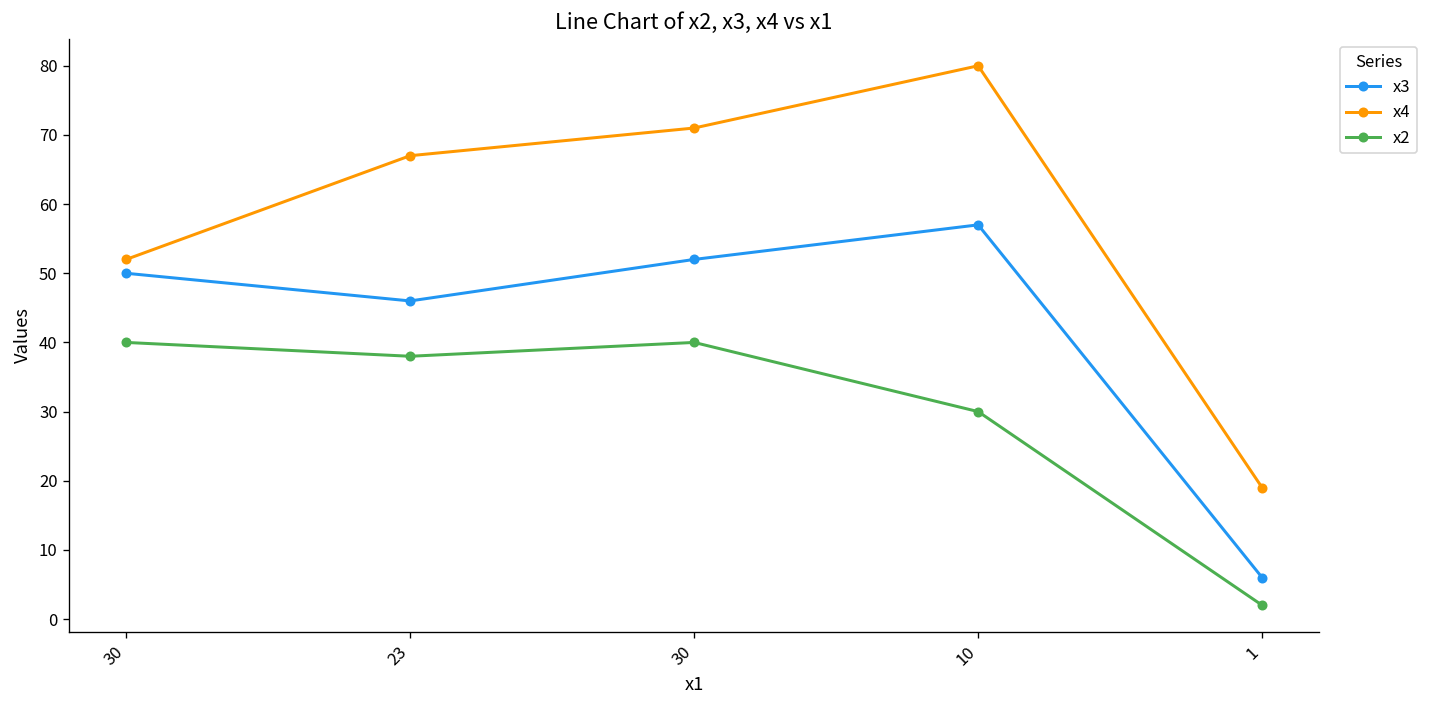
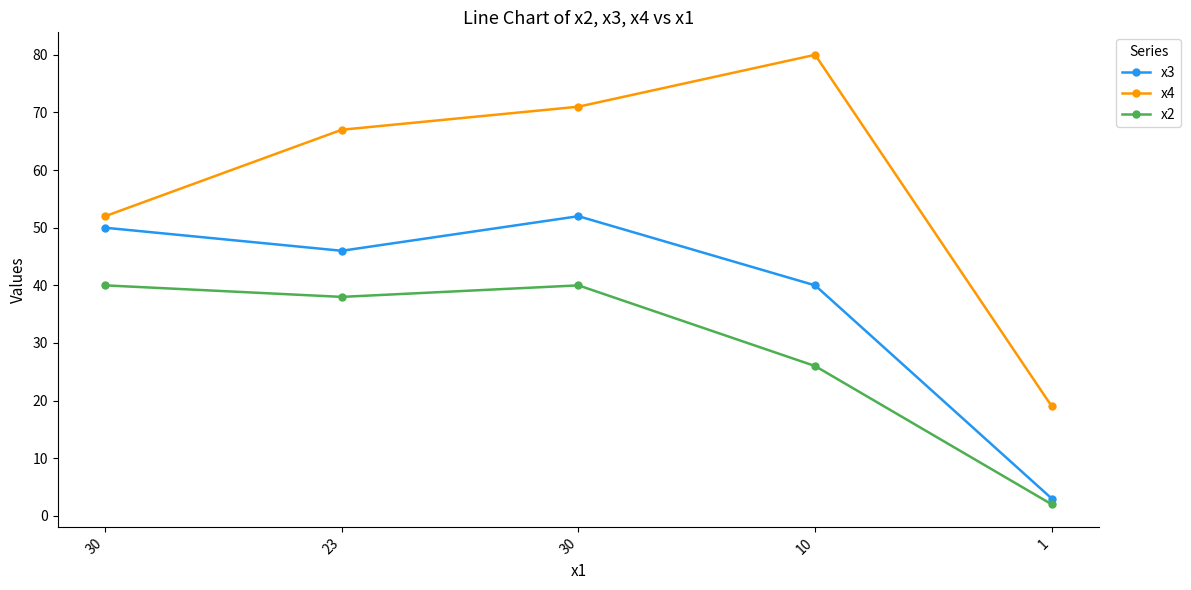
x3, 10: 57 -> 40
x2, 10: 30 -> 26
x3, 1: 6 -> 3
